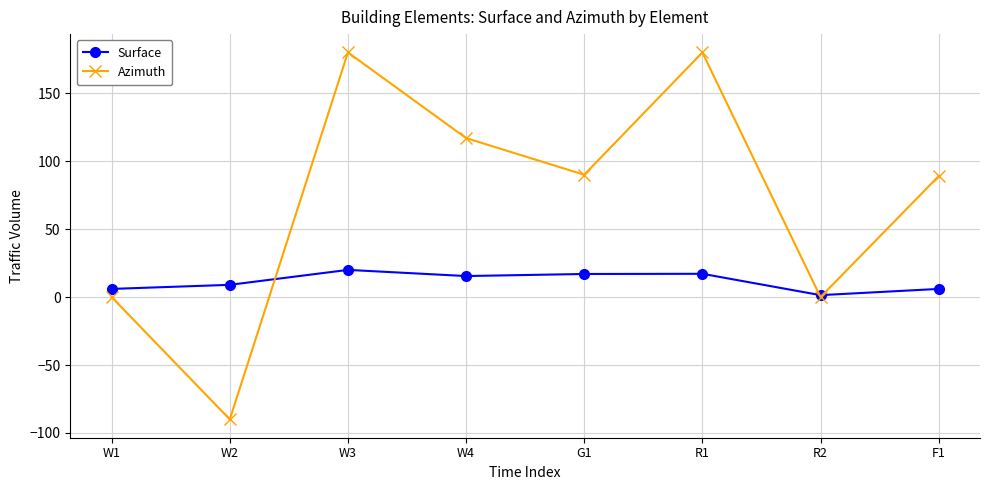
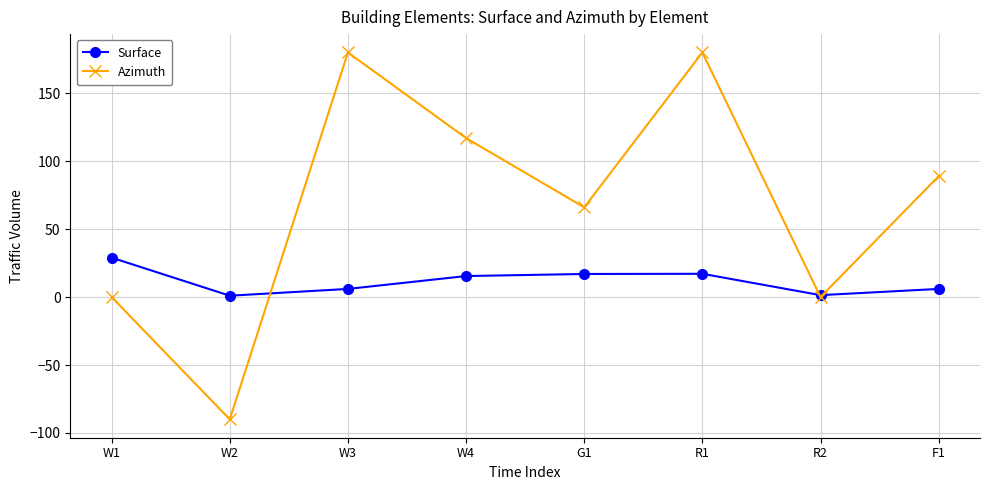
Surface, W1: 6 -> 29
Surface, W2: 9 -> 1
Surface, W3: 20 -> 6
Azimuth, G1: 90 -> 66
